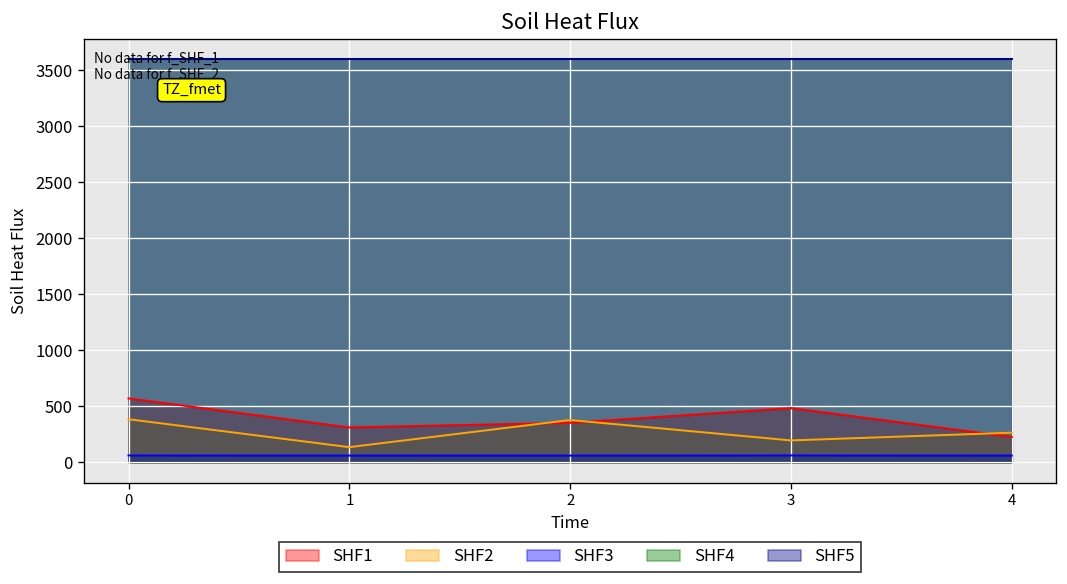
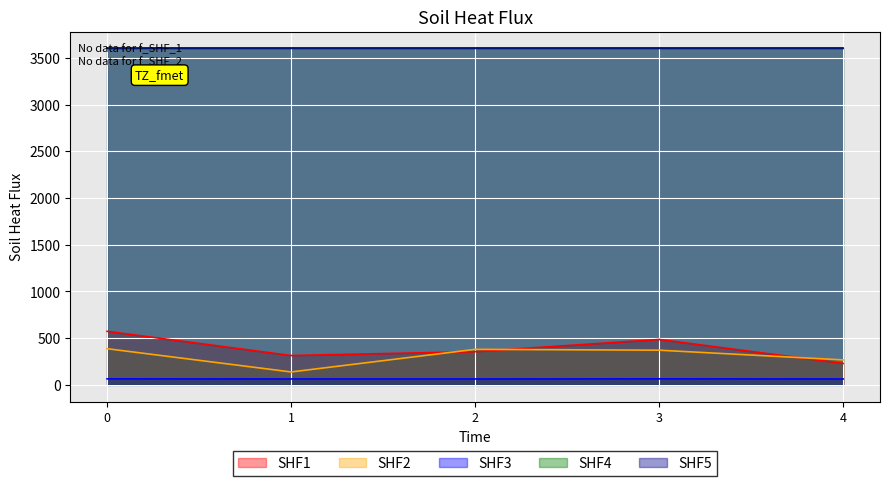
SHF2, 3: 200 -> 400
